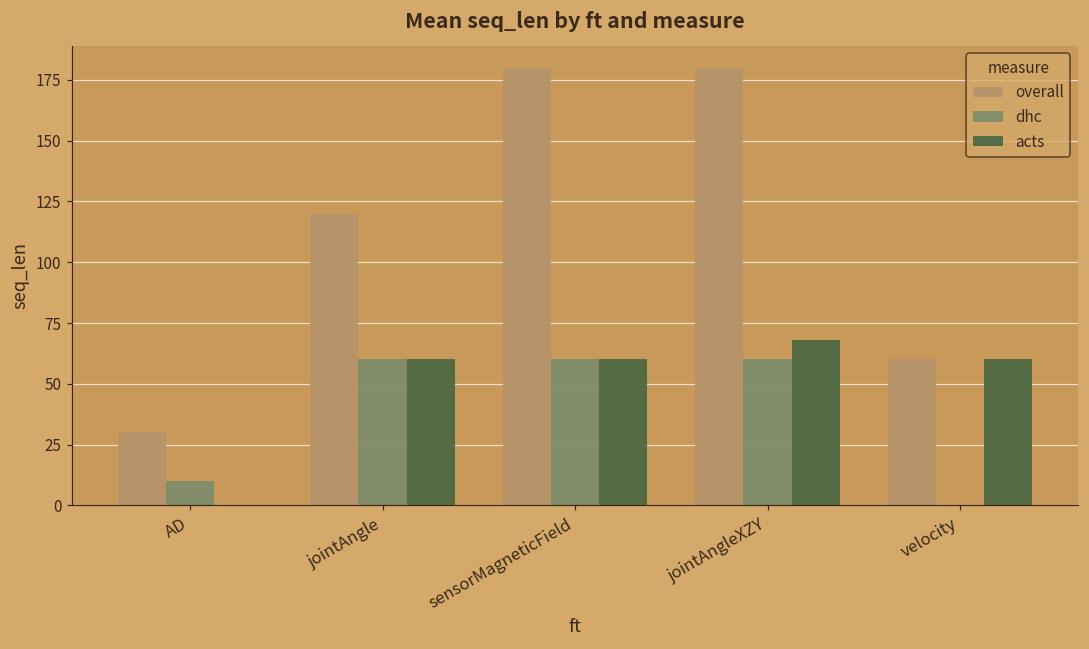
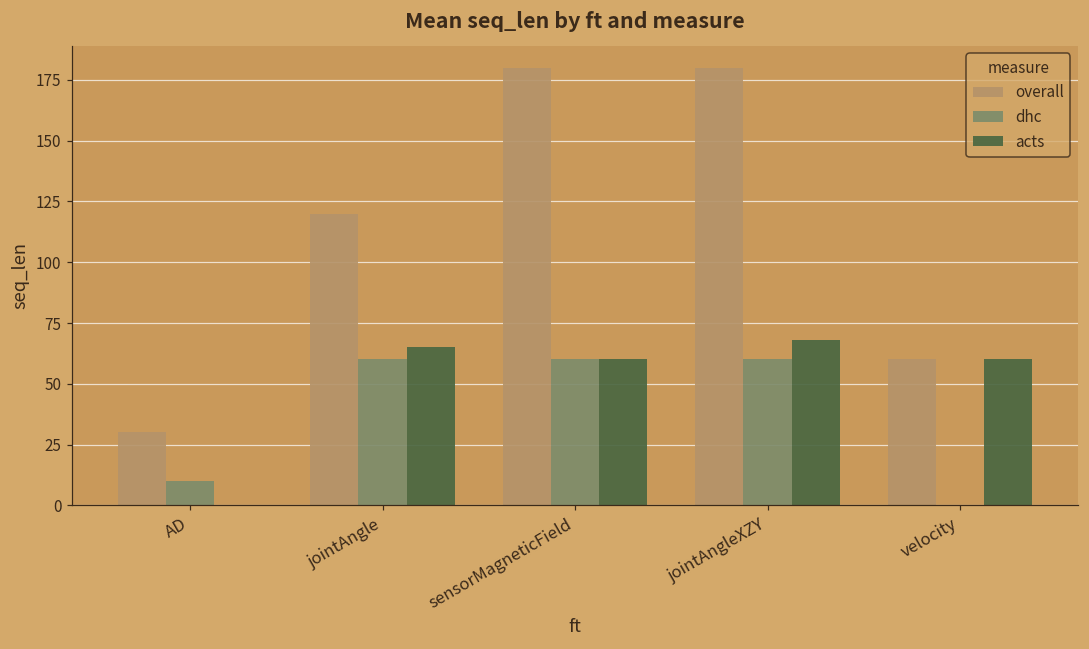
acts, jointAngle: 60 -> 65
